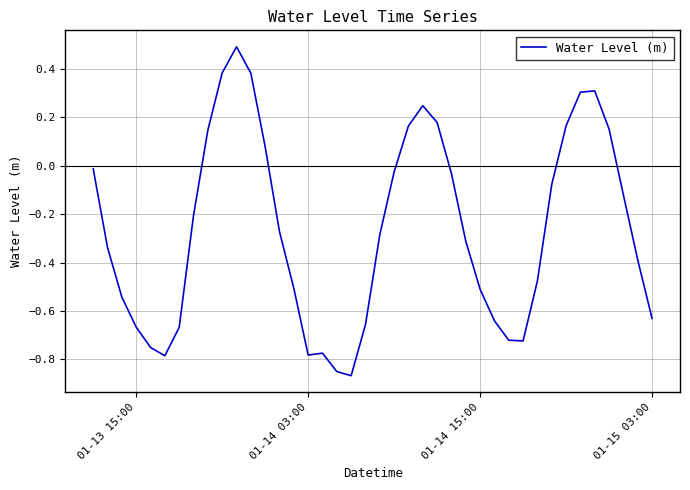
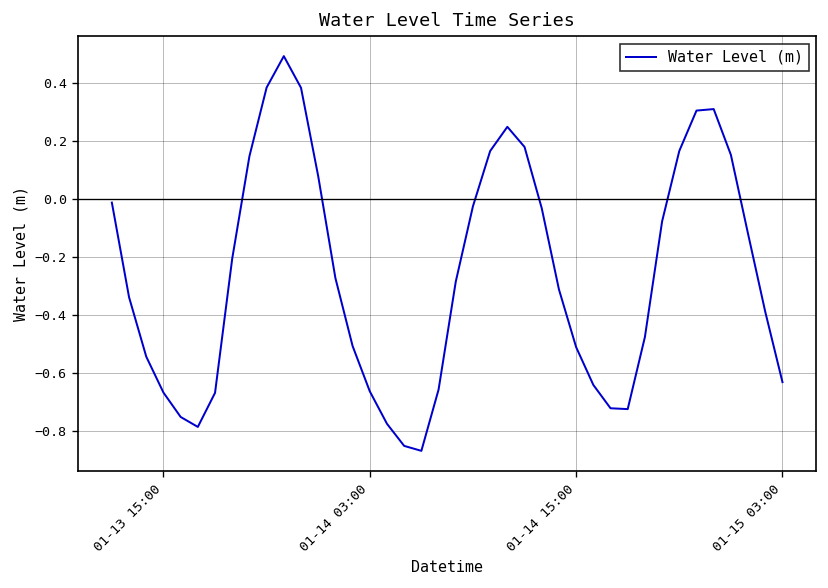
01-14 03:00: -0.78 -> -0.66
